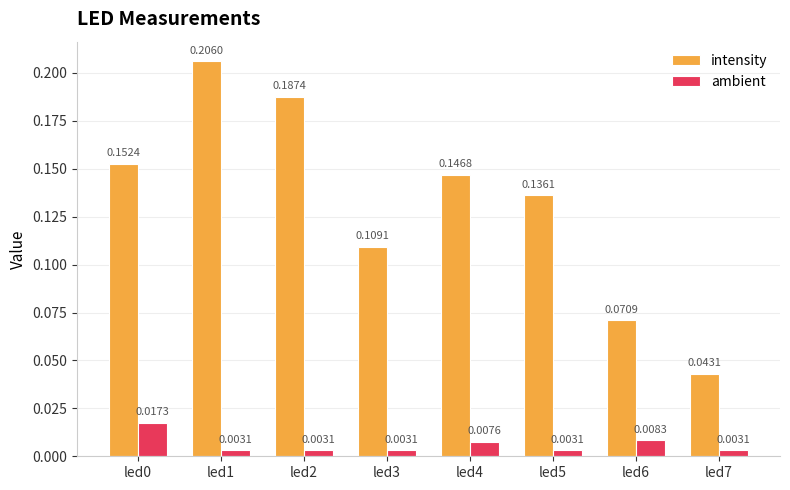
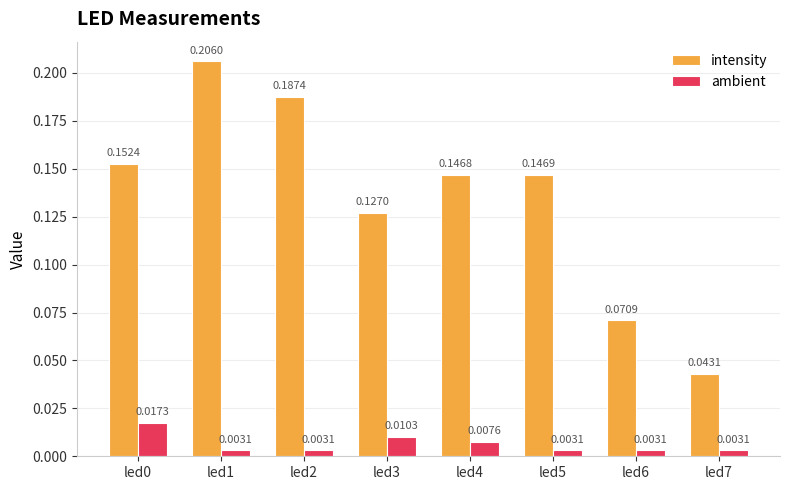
intensity, led3: 0.1091 -> 0.1270
ambient, led3: 0.0031 -> 0.0103
intensity, led5: 0.1361 -> 0.1469
ambient, led6: 0.0083 -> 0.0031
